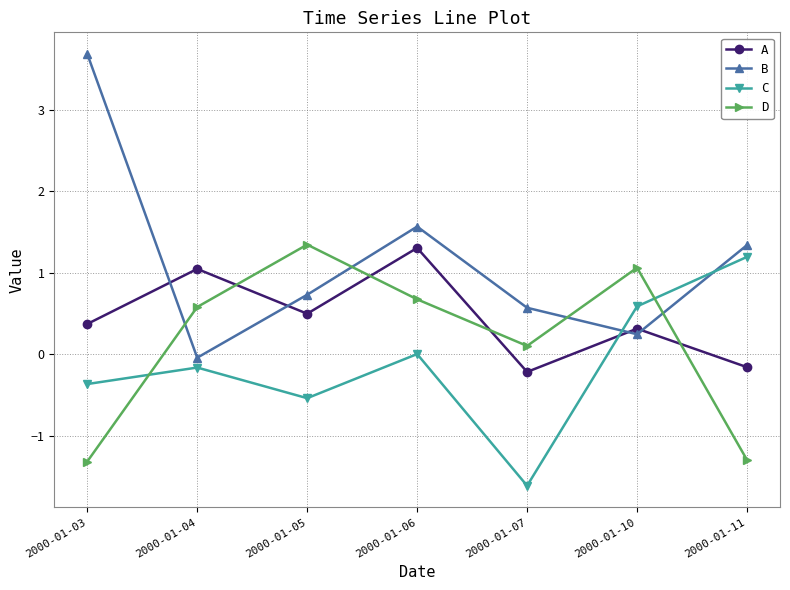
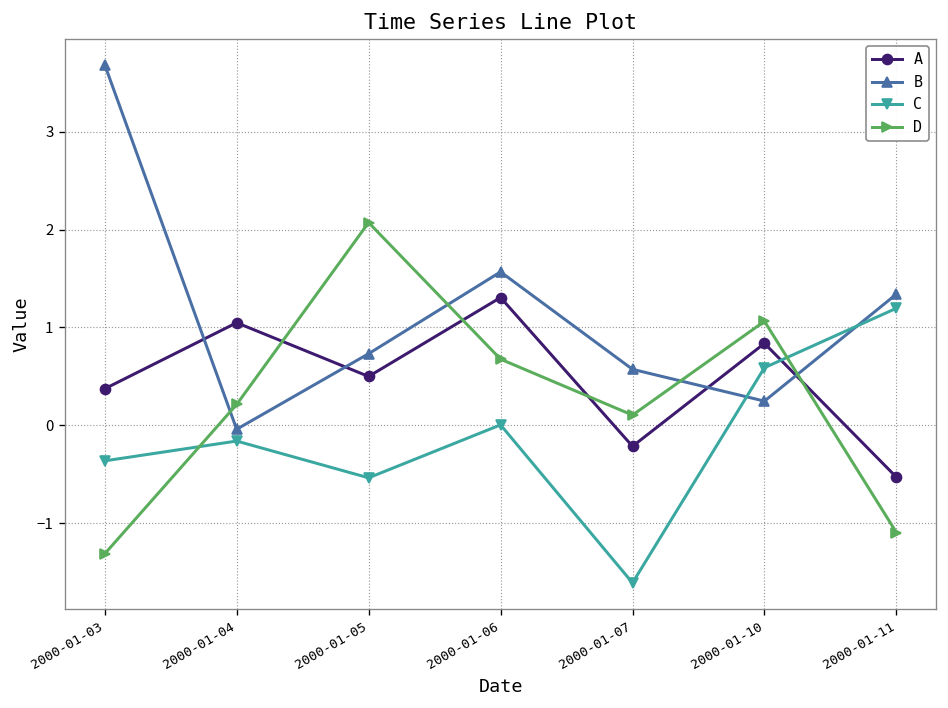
D, 2000-01-04: 0.6 -> 0.2
D, 2000-01-05: 1.3 -> 2.1
A, 2000-01-10: 0.3 -> 0.8
A, 2000-01-11: -0.2 -> -0.5
D, 2000-01-11: -1.3 -> -1.1
